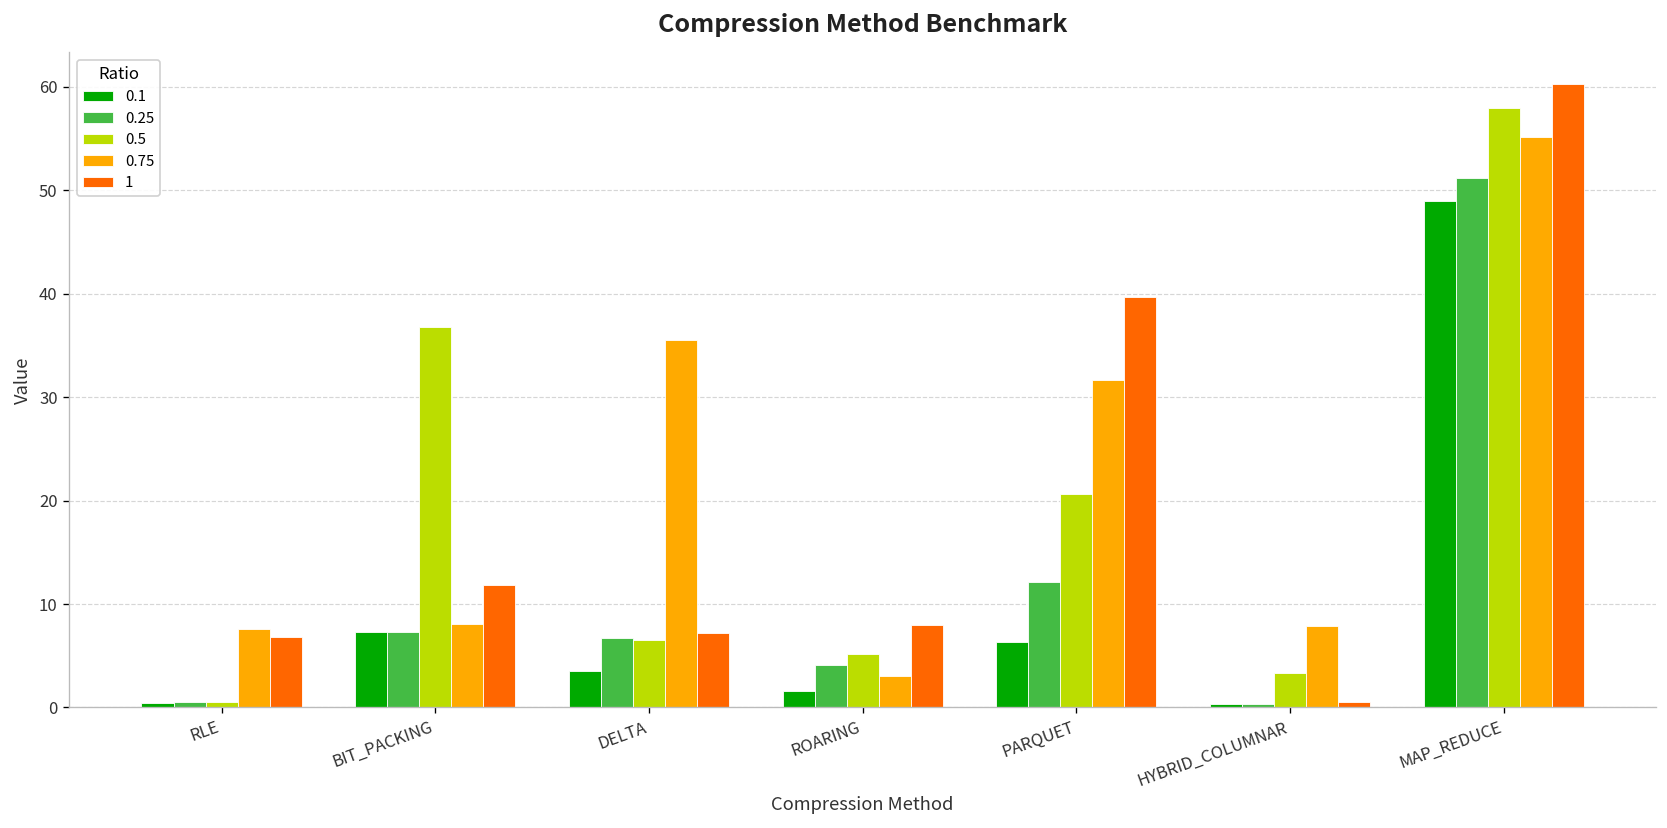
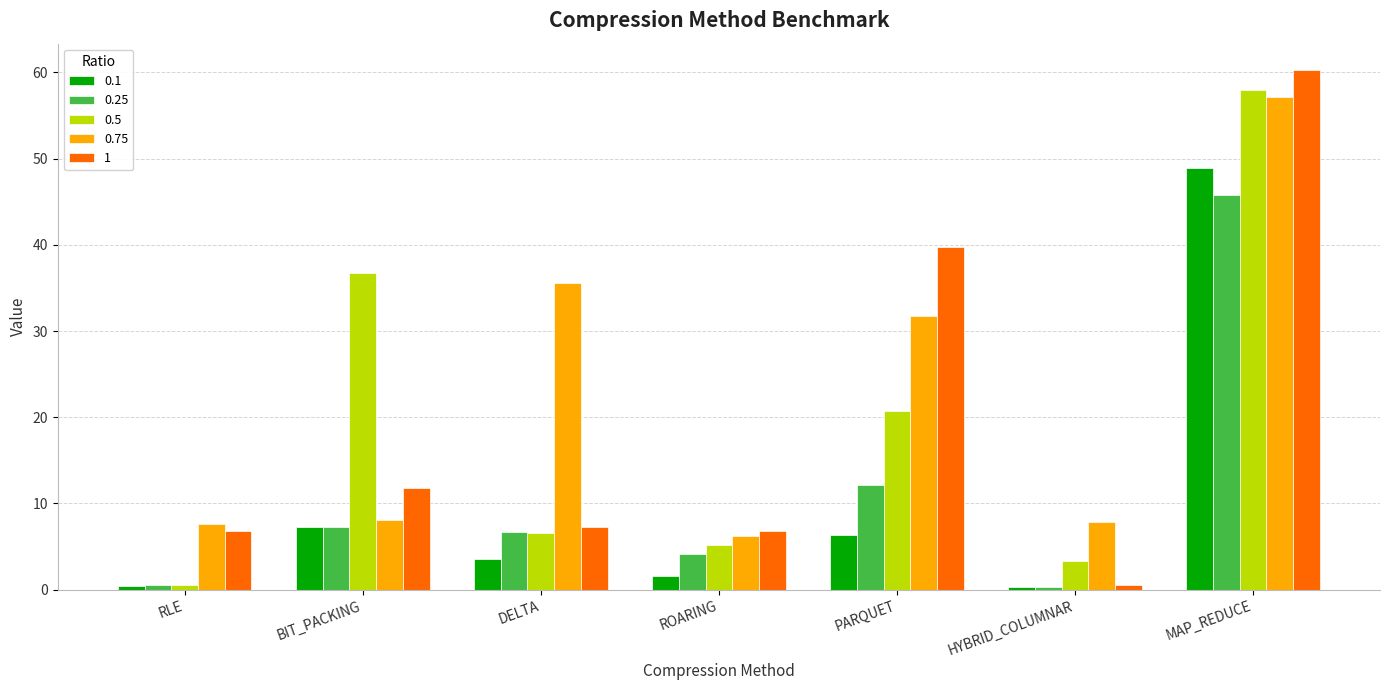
0.75, ROARING: 3 -> 6
1, ROARING: 8 -> 7
0.25, MAP_REDUCE: 51 -> 46
0.75, MAP_REDUCE: 55 -> 57
